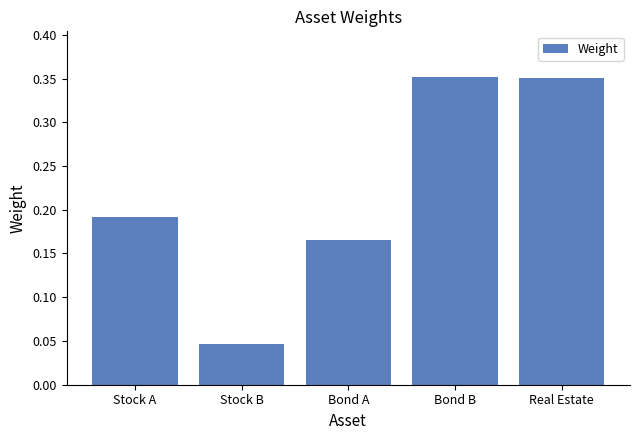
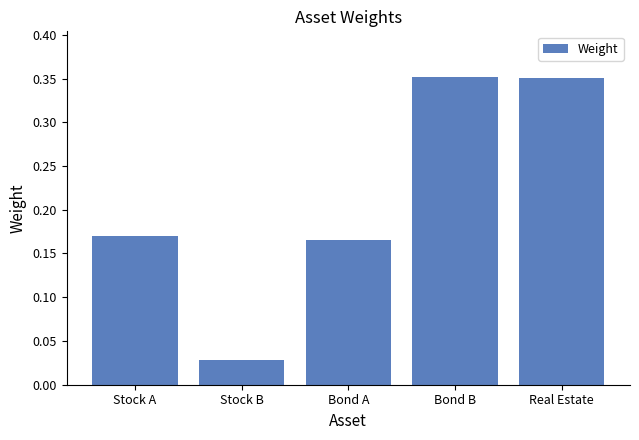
Stock A: 0.19 -> 0.17
Stock B: 0.05 -> 0.03
